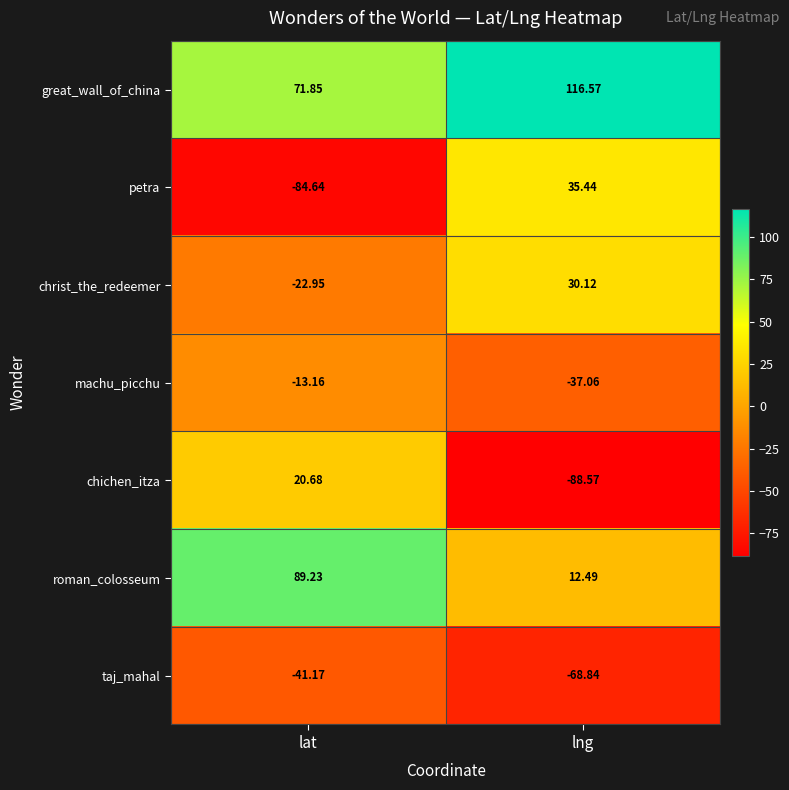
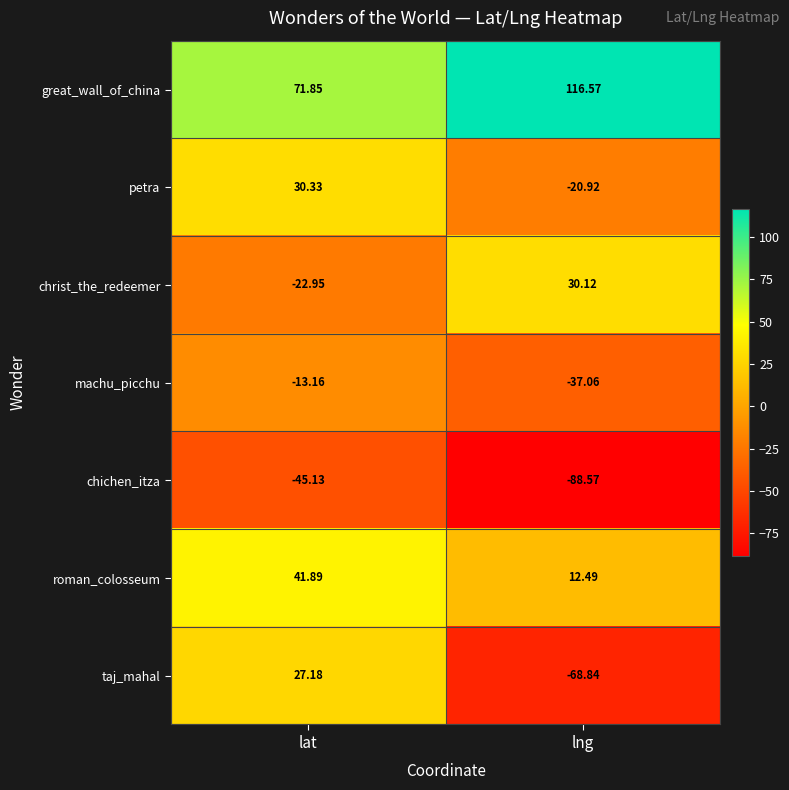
petra, lat: -84.64 -> 30.33
petra, lng: 35.44 -> -20.92
chichen_itza, lat: 20.68 -> -45.13
roman_colosseum, lat: 89.23 -> 41.89
taj_mahal, lat: -41.17 -> 27.18
